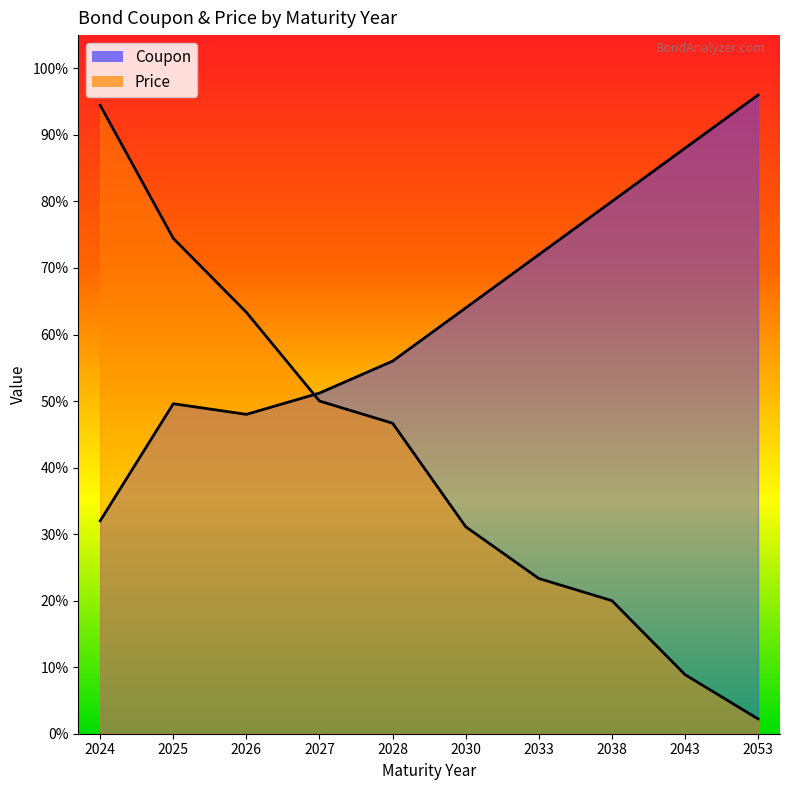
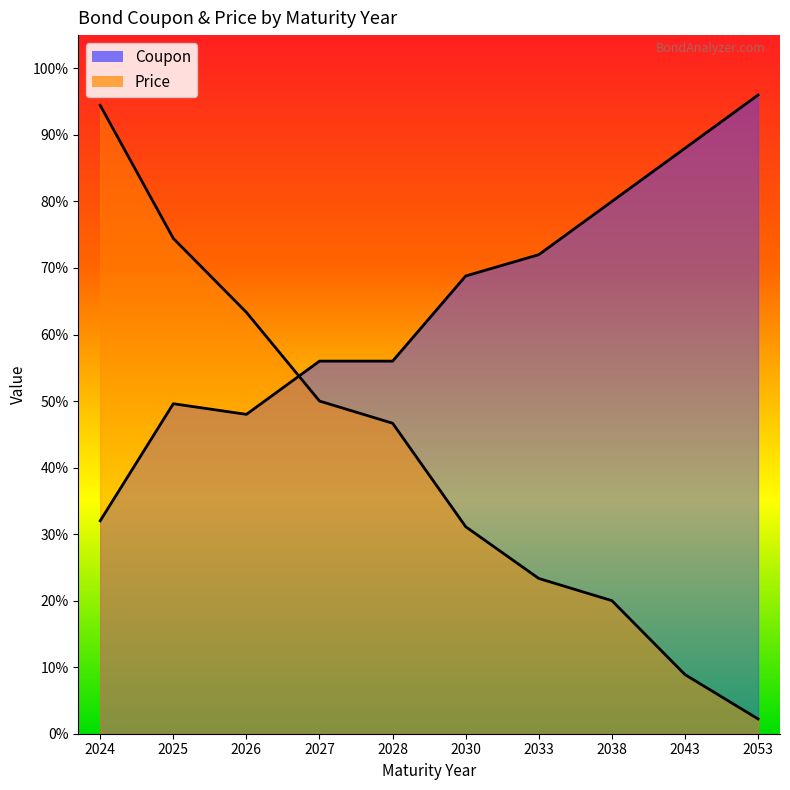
Coupon, 2027: 51% -> 56%
Coupon, 2030: 64% -> 69%
